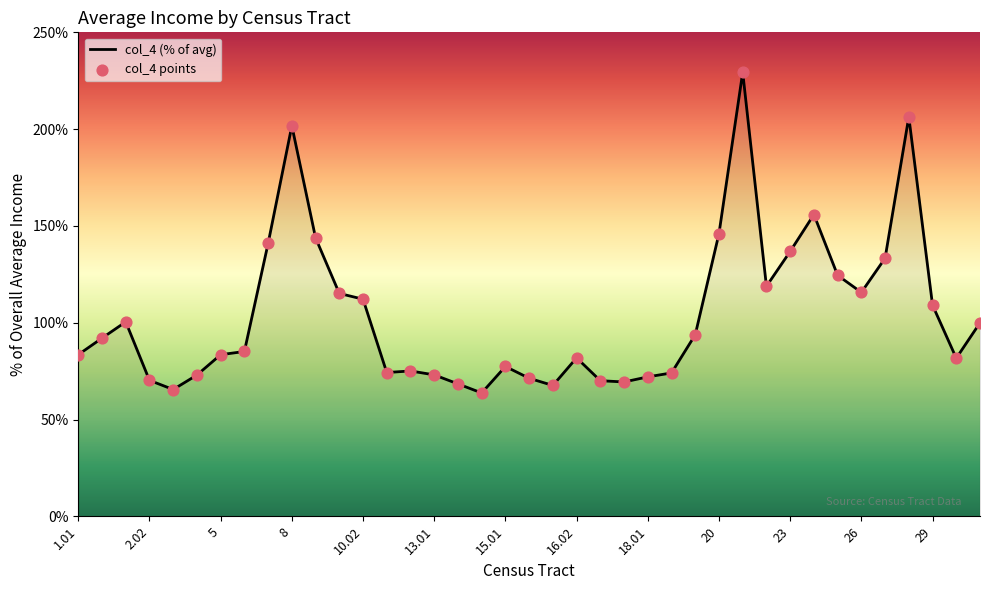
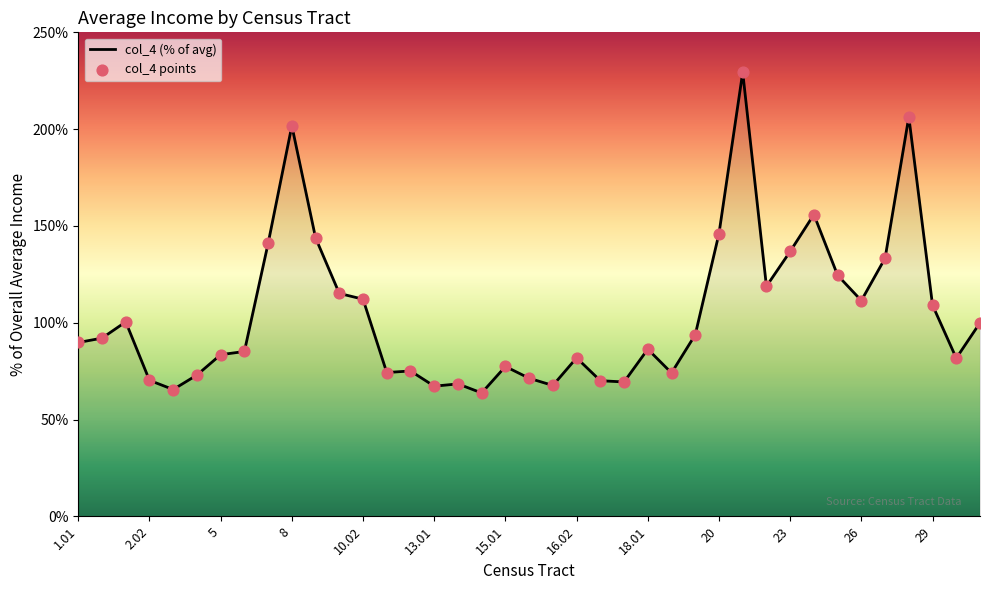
1.01: 84% -> 90%
13.01: 73% -> 67%
18.01: 72% -> 86%
26: 116% -> 111%
